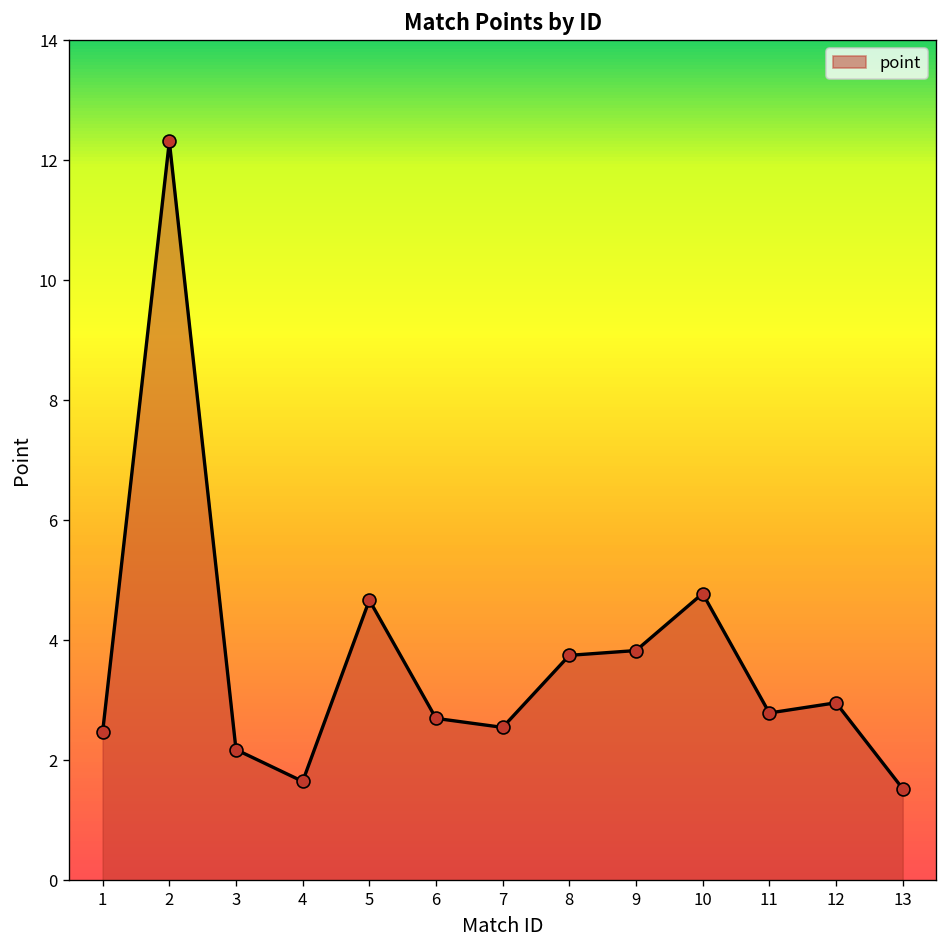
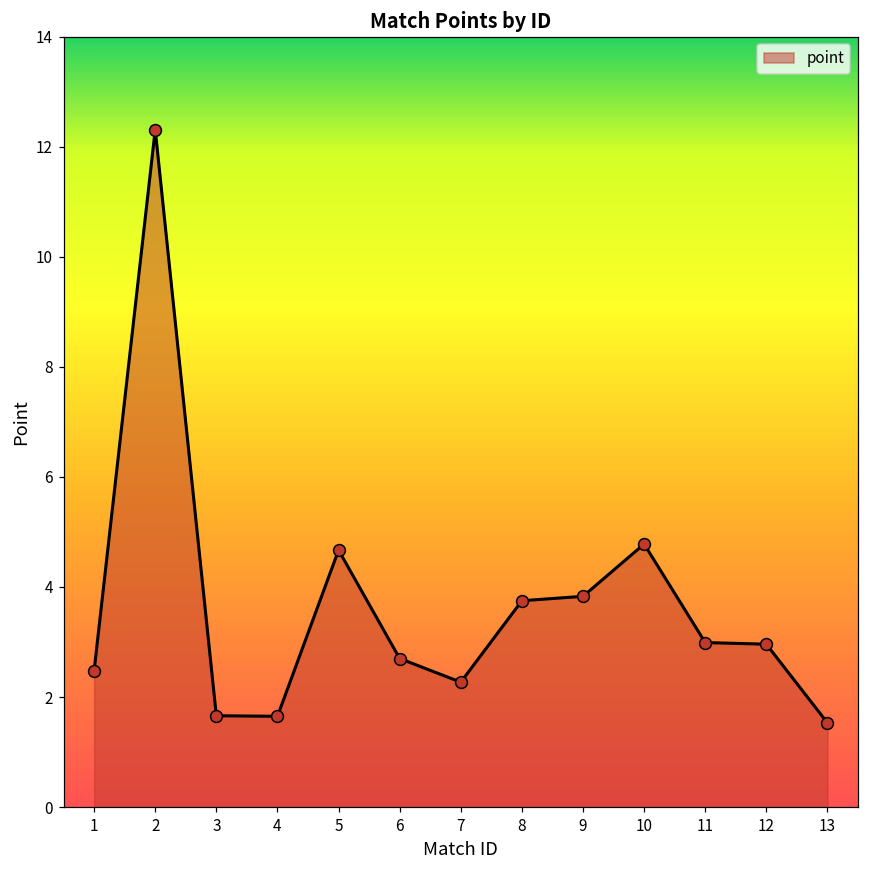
3: 2.2 -> 1.7
7: 2.6 -> 2.3
11: 2.8 -> 3.0
